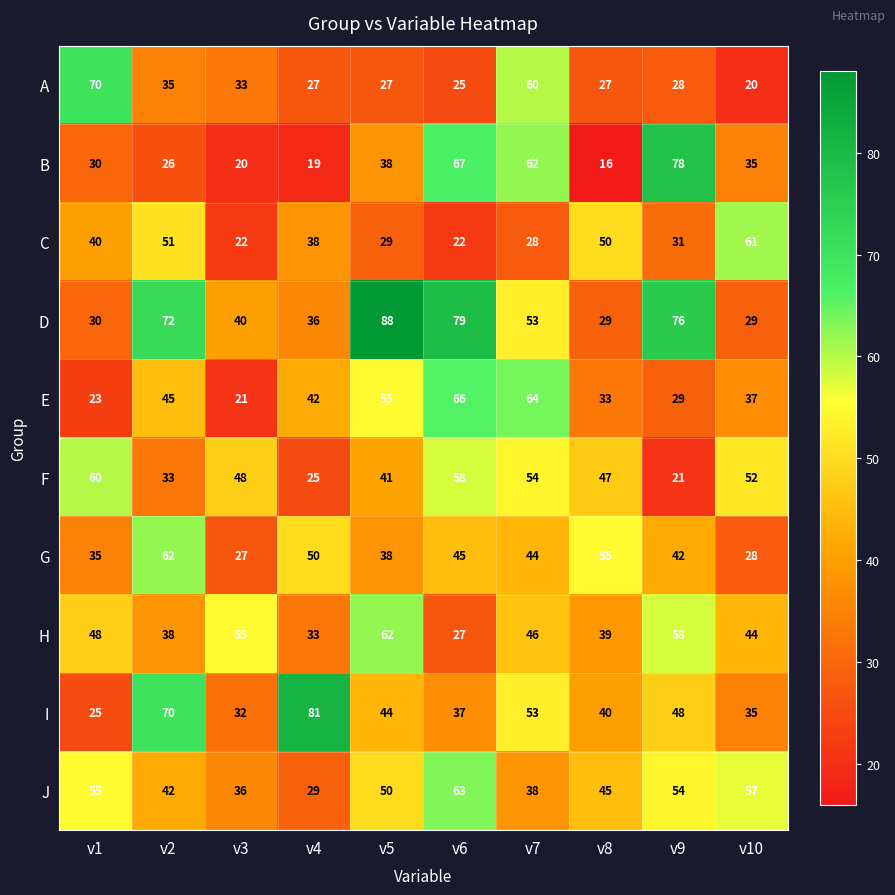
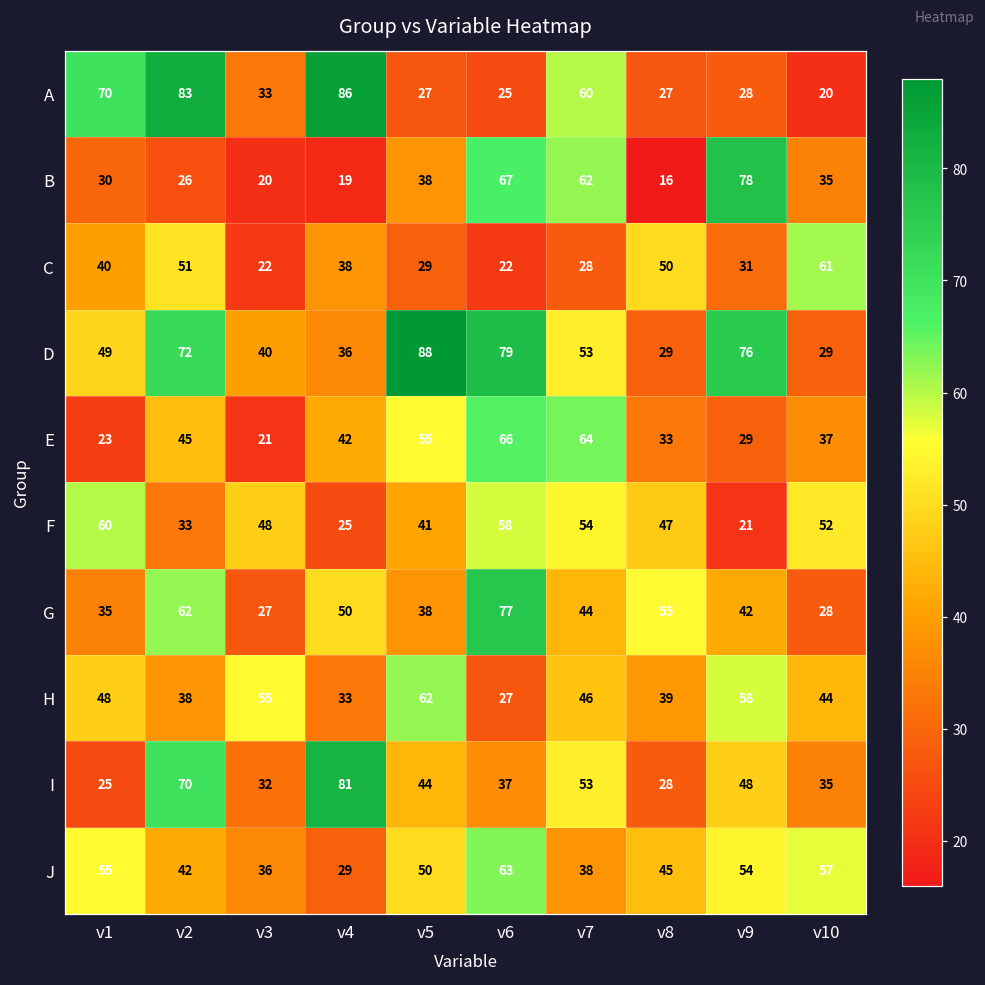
A, v2: 35 -> 83
A, v4: 27 -> 86
D, v1: 30 -> 49
G, v6: 45 -> 77
I, v8: 40 -> 28
